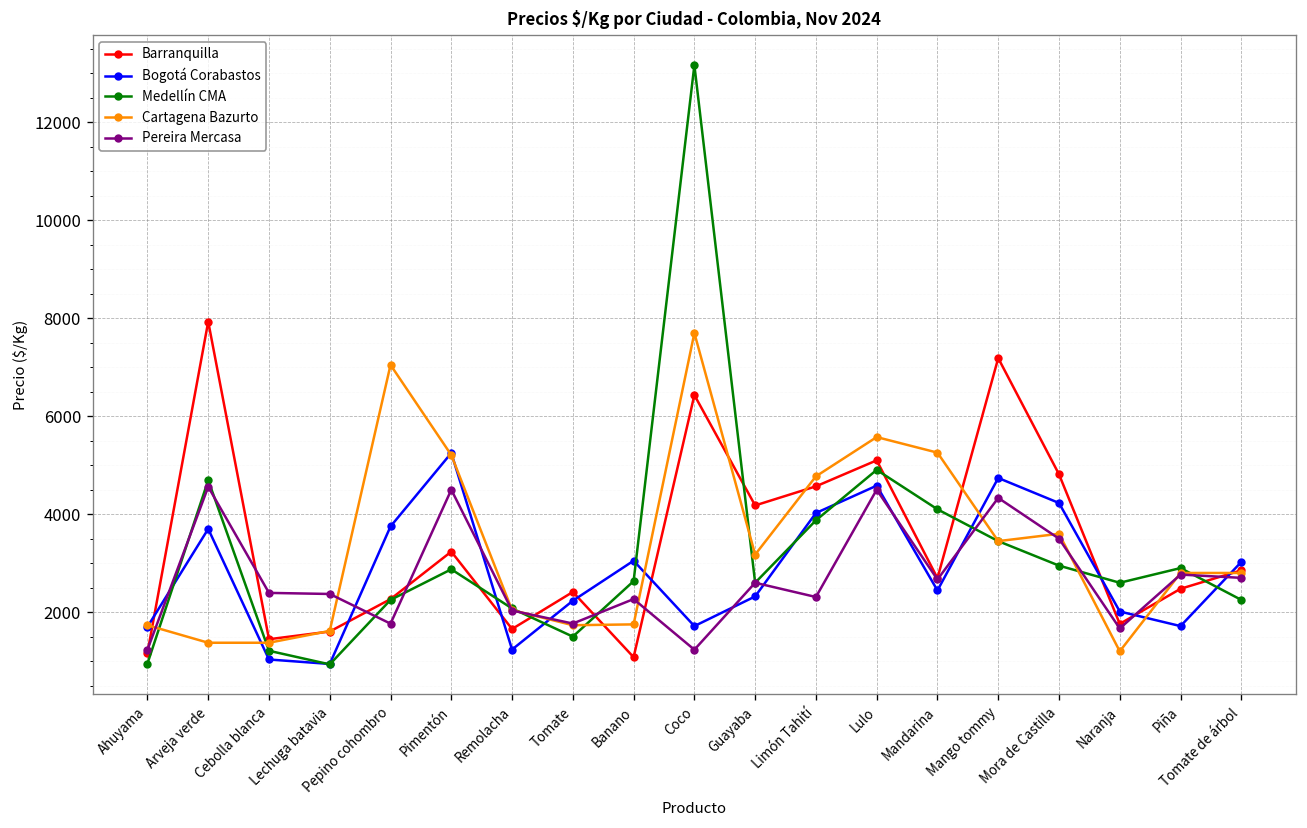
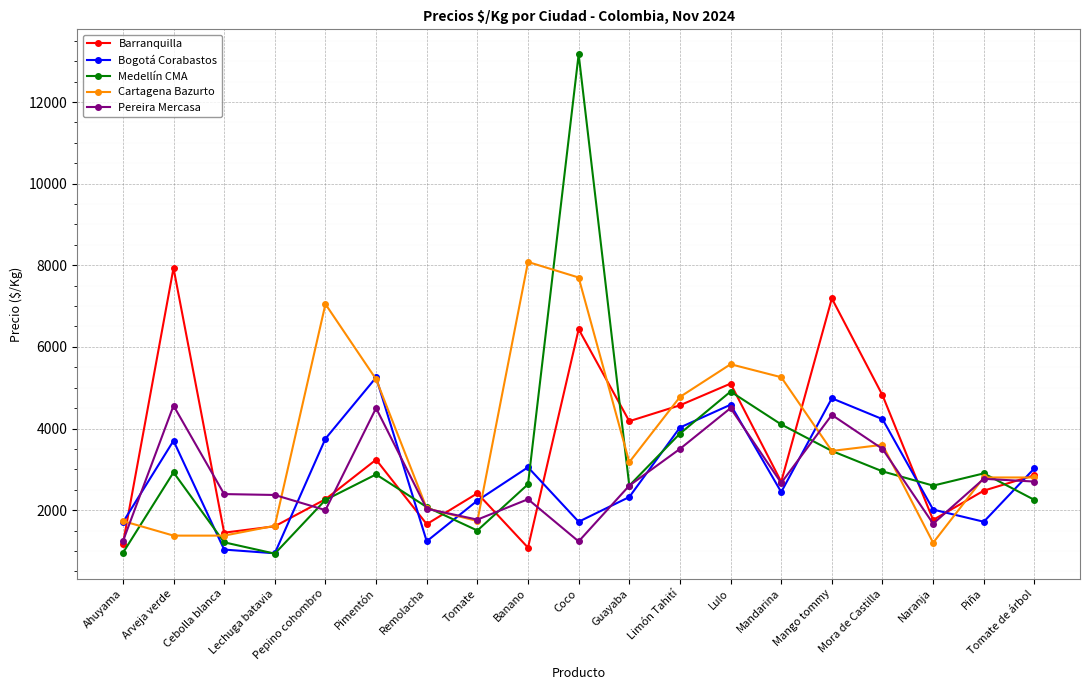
Medellín CMA, Arveja verde: 4700 -> 2900
Pereira Mercasa, Pepino cohombro: 1800 -> 2000
Cartagena Bazurto, Banano: 1800 -> 8100
Pereira Mercasa, Limón Tahití: 2300 -> 3500
